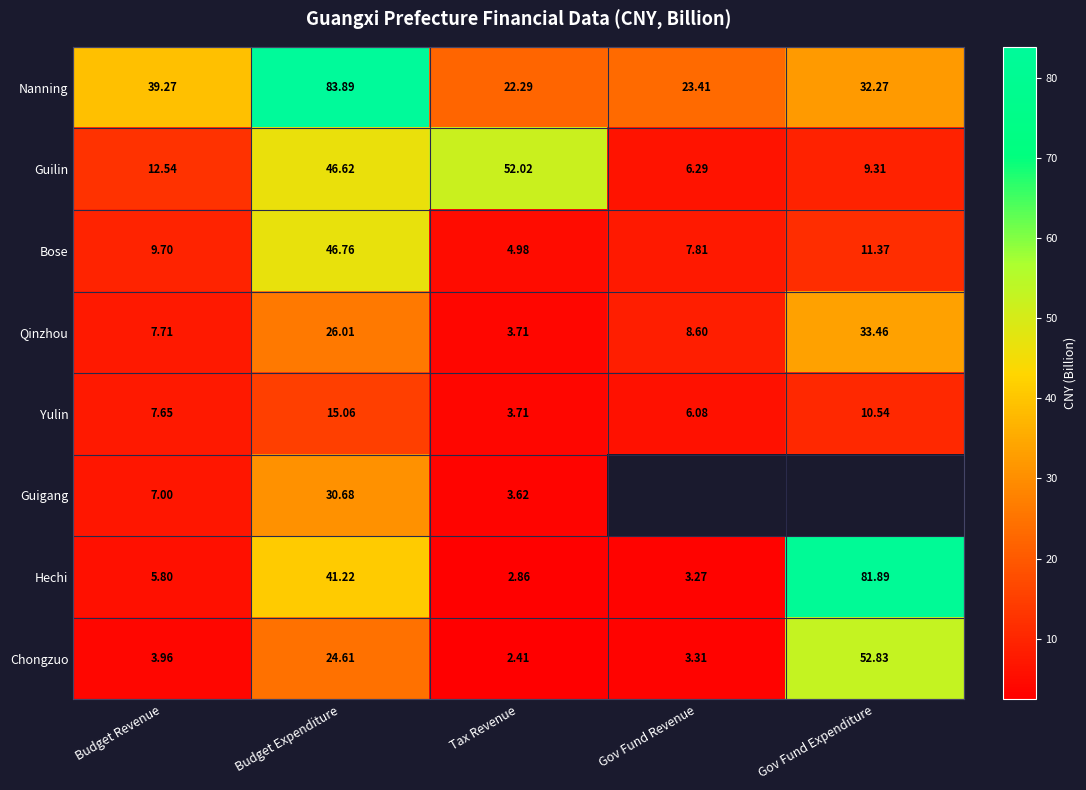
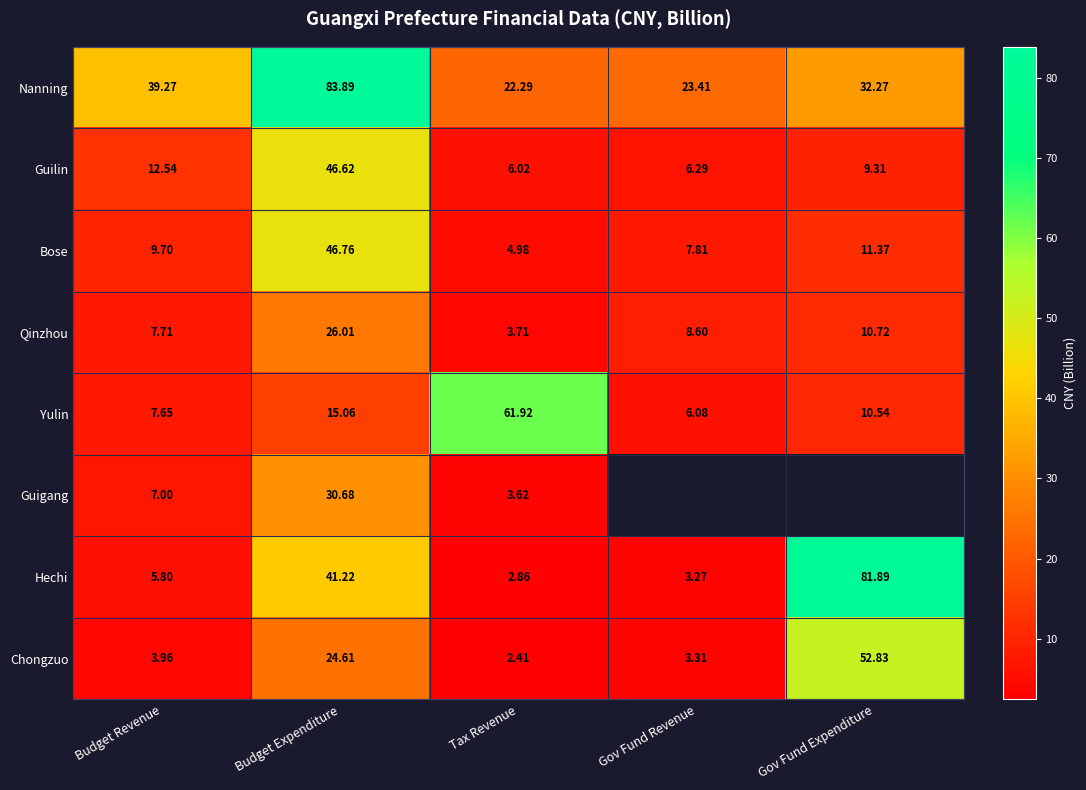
Guilin, Tax Revenue: 52.02 -> 6.02
Qinzhou, Gov Fund Expenditure: 33.46 -> 10.72
Yulin, Tax Revenue: 3.71 -> 61.92
